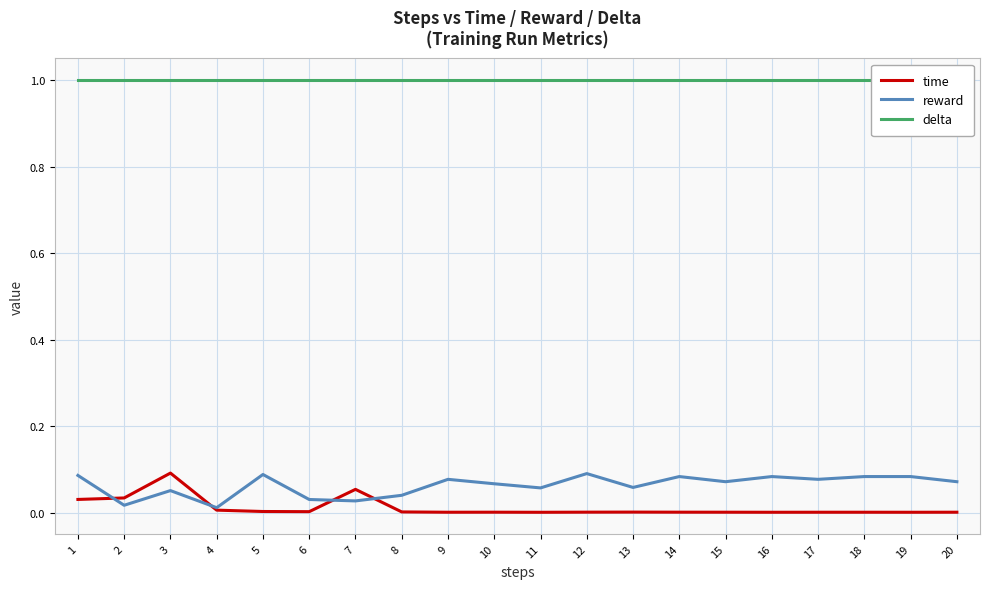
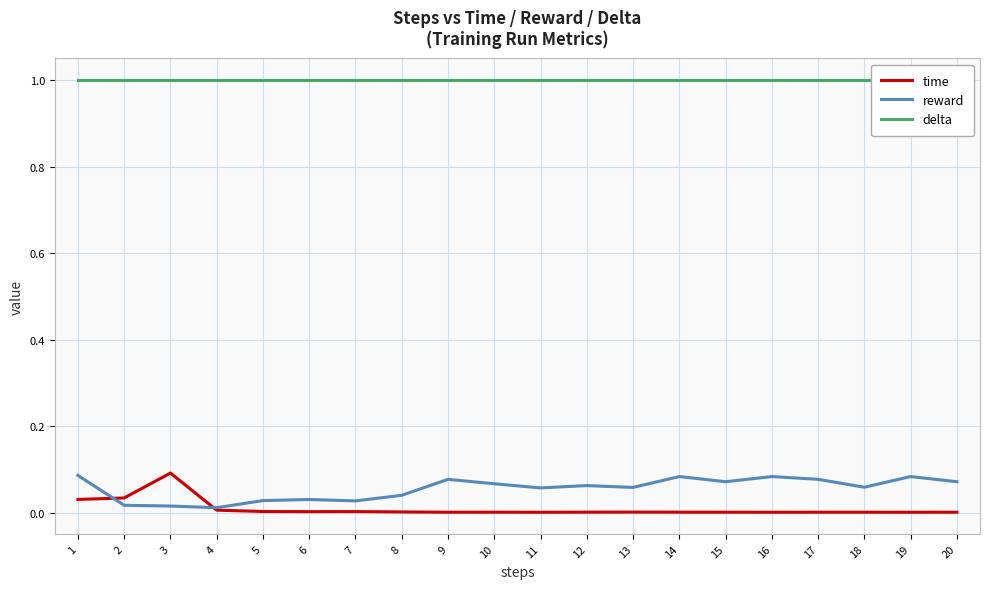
reward, 3: 0.05 -> 0.02
reward, 5: 0.09 -> 0.03
time, 7: 0.05 -> 0.00
reward, 12: 0.09 -> 0.06
reward, 18: 0.08 -> 0.06
